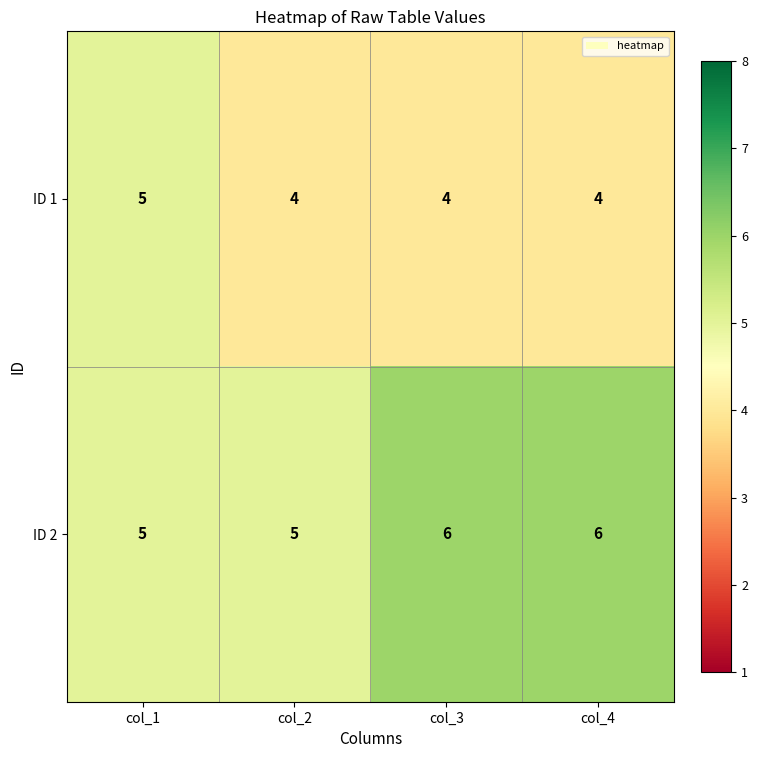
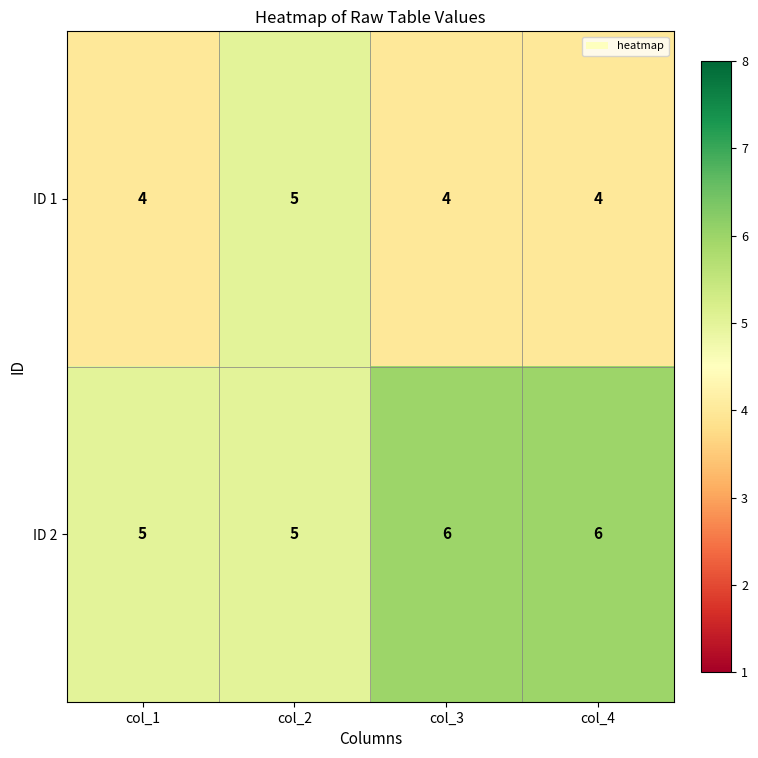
ID 1, col_1: 5 -> 4
ID 1, col_2: 4 -> 5
